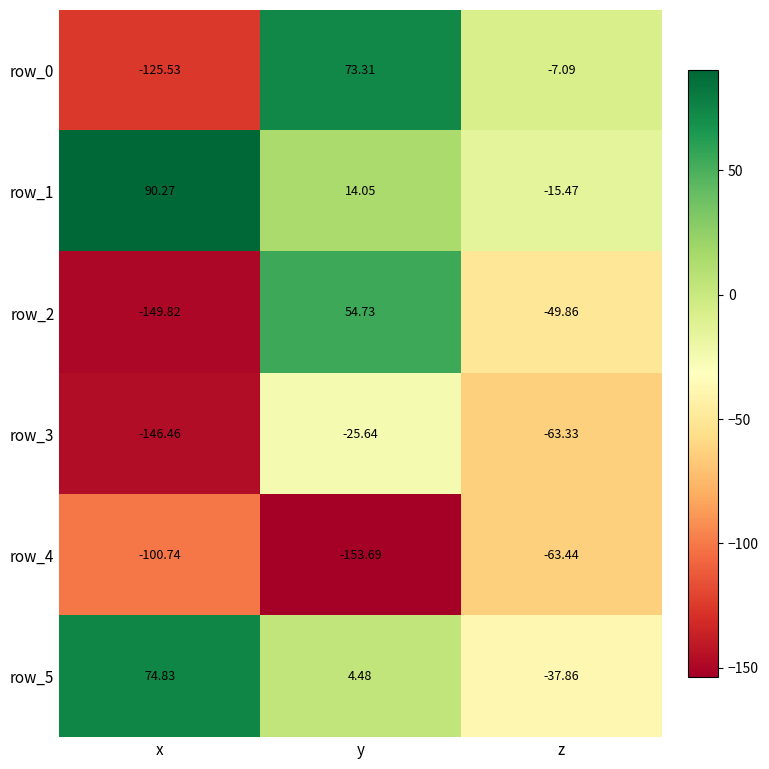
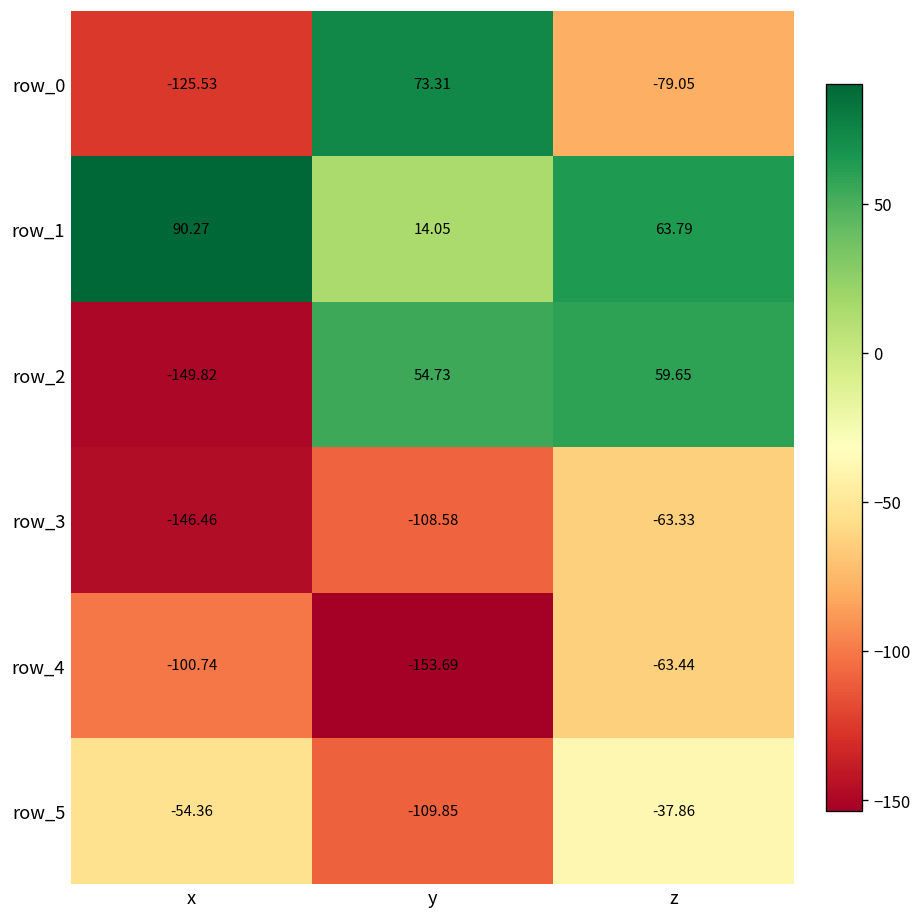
row_0, z: -7.09 -> -79.05
row_1, z: -15.47 -> 63.79
row_2, z: -49.86 -> 59.65
row_3, y: -25.64 -> -108.58
row_5, x: 74.83 -> -54.36
row_5, y: 4.48 -> -109.85
